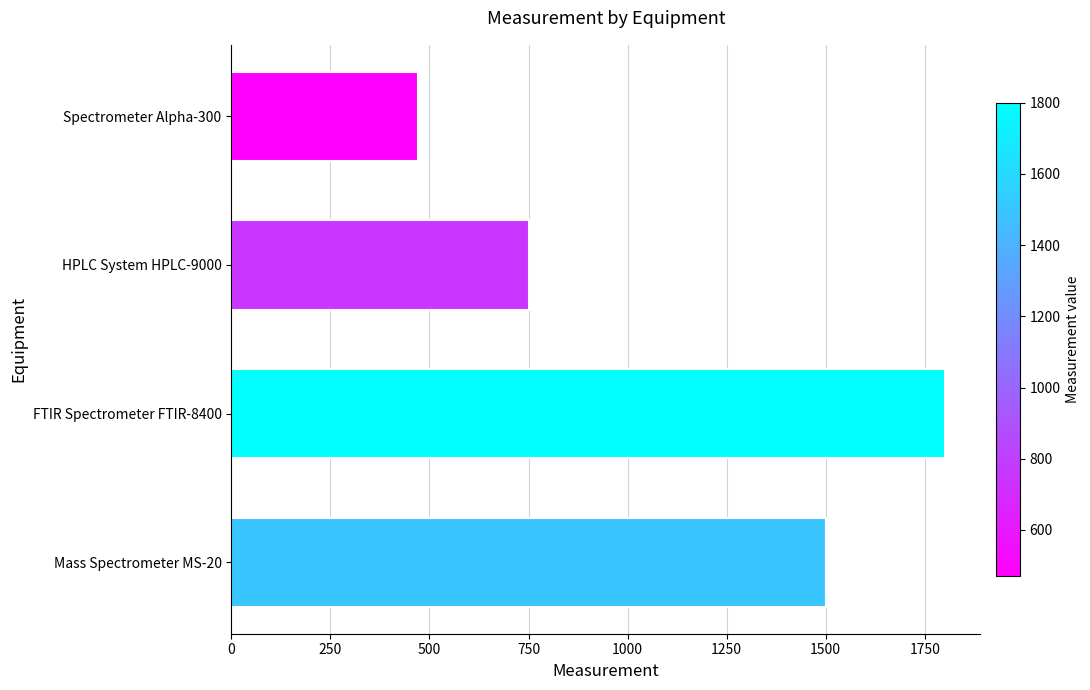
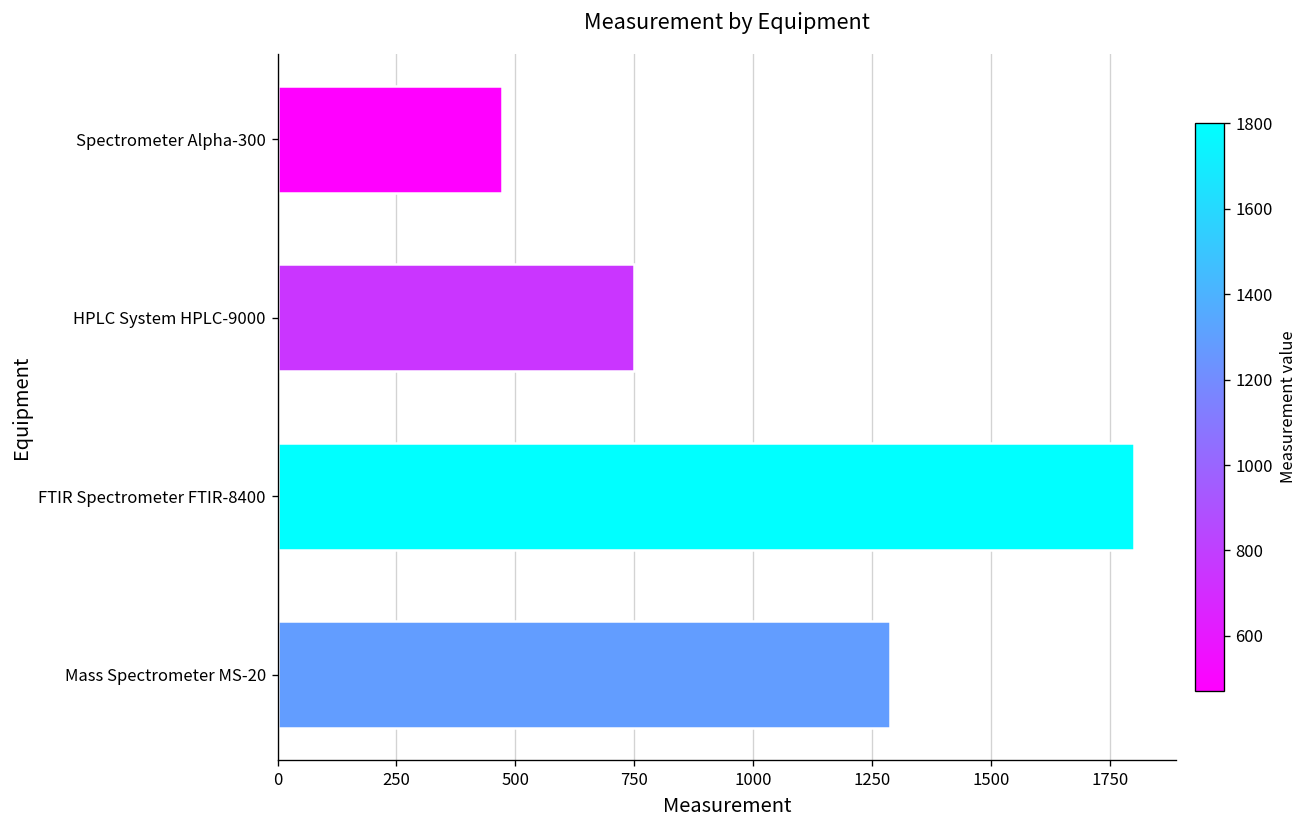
Mass Spectrometer MS-20: 1500 -> 1290
